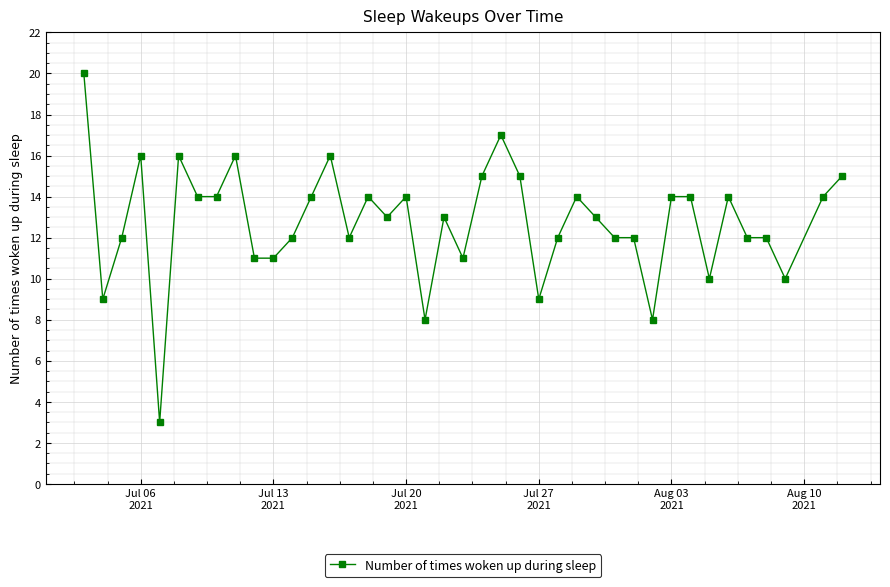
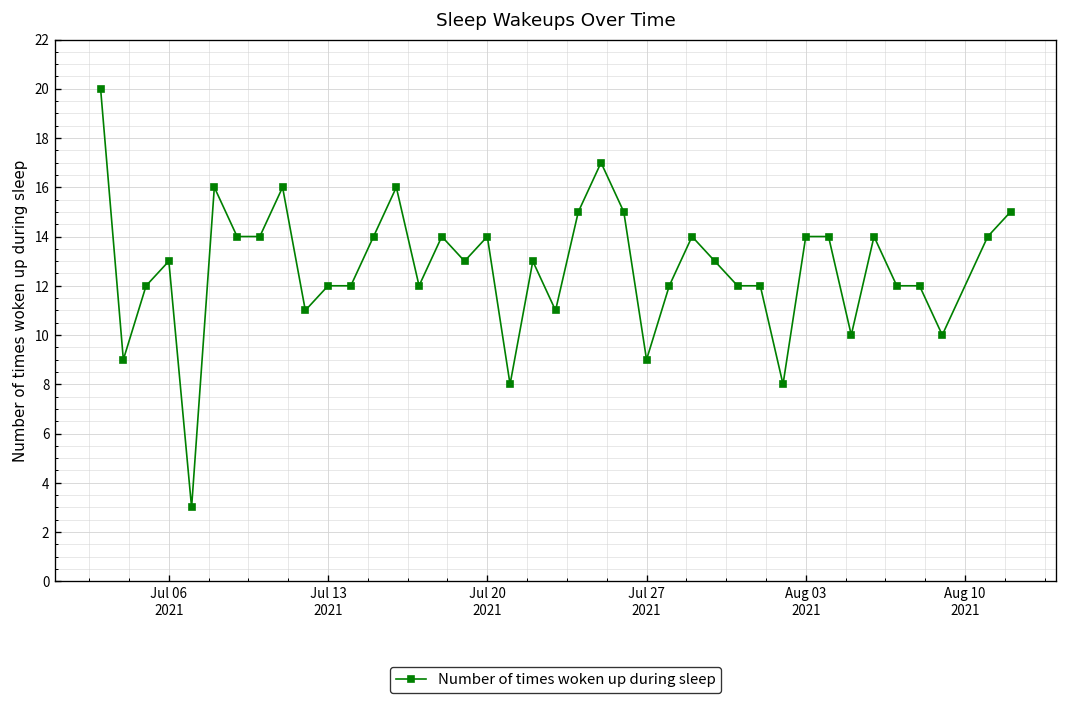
Jul 06 2021: 16 -> 13
Jul 13 2021: 11 -> 12
